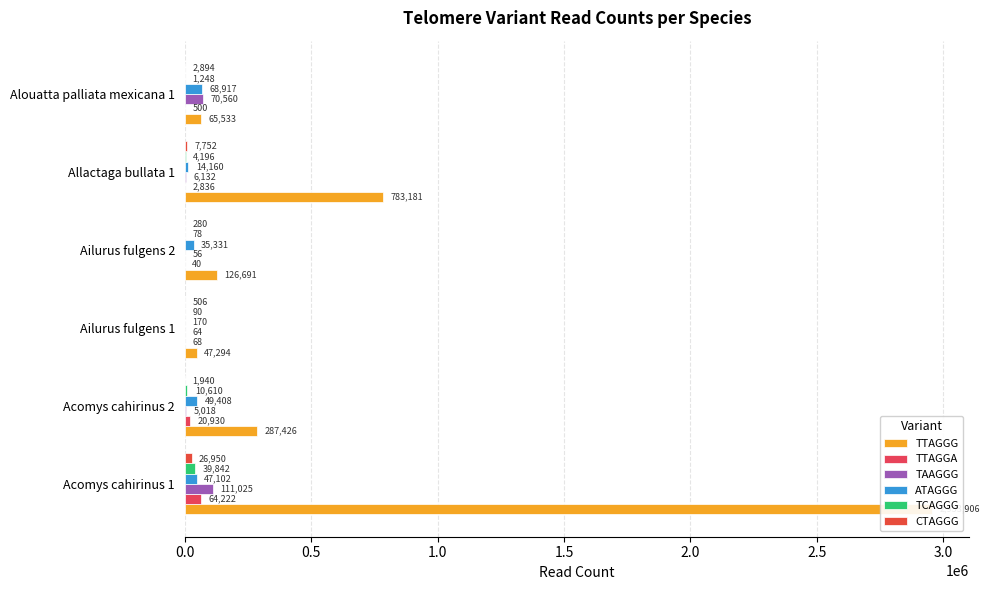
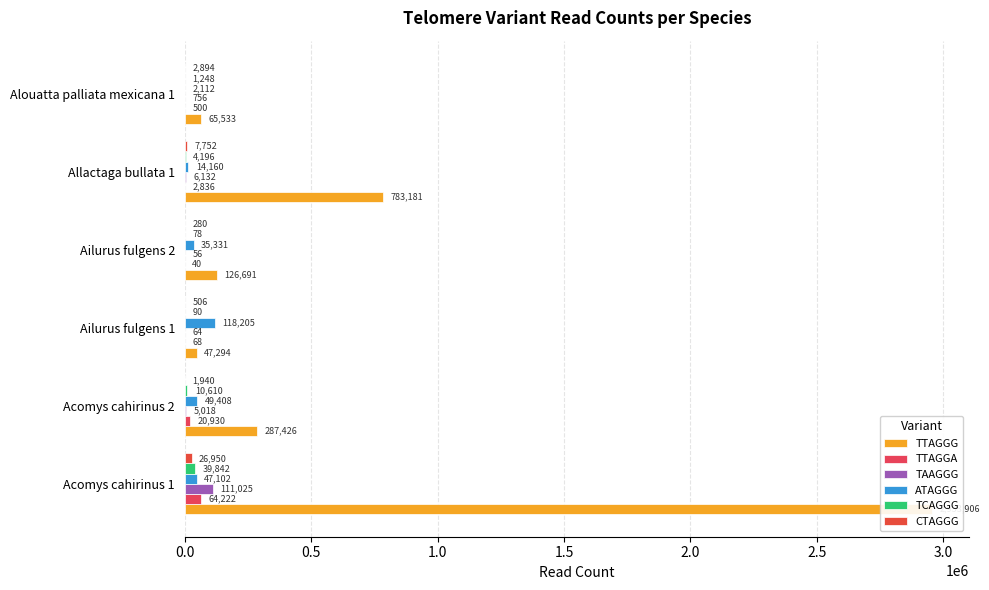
ATAGGG, Alouatta palliata mexicana 1: 68,917 -> 2,112
TAAGGG, Alouatta palliata mexicana 1: 70,560 -> 756
ATAGGG, Ailurus fulgens 1: 170 -> 118,205
